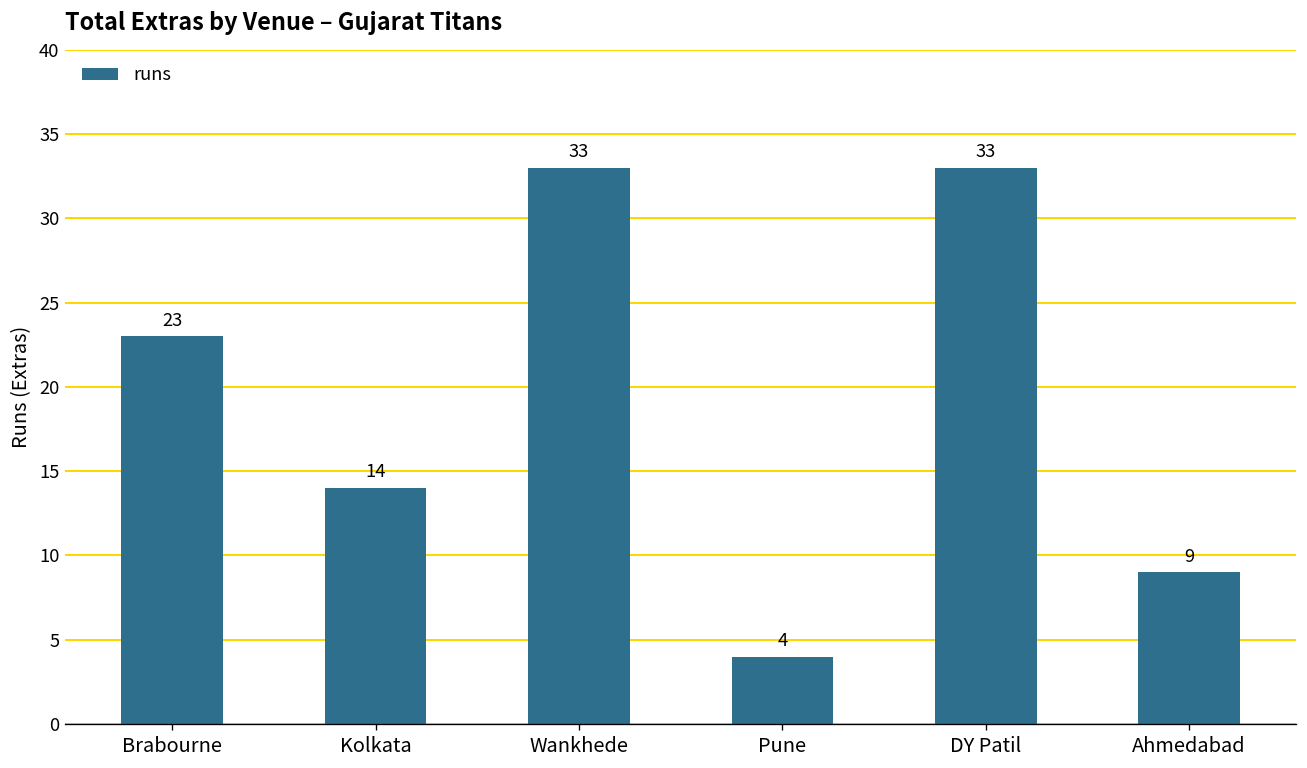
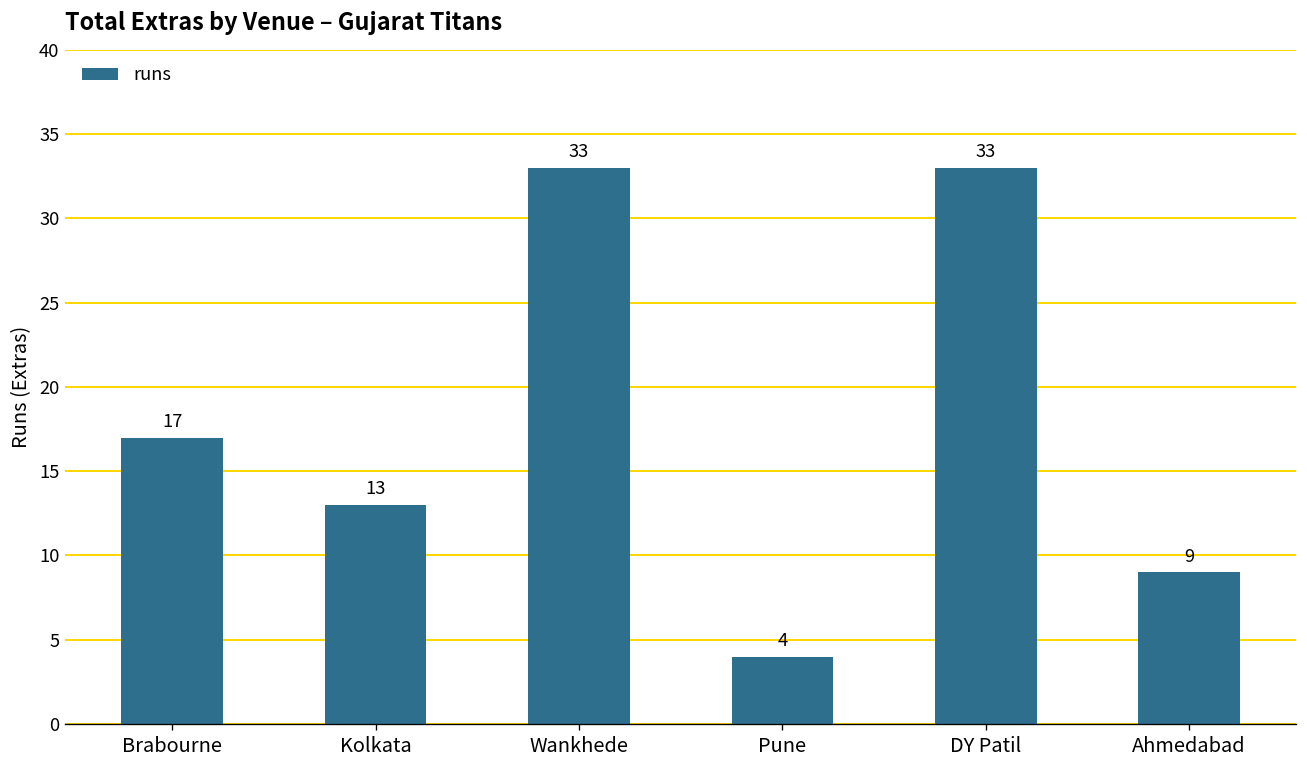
Brabourne: 23 -> 17
Kolkata: 14 -> 13
